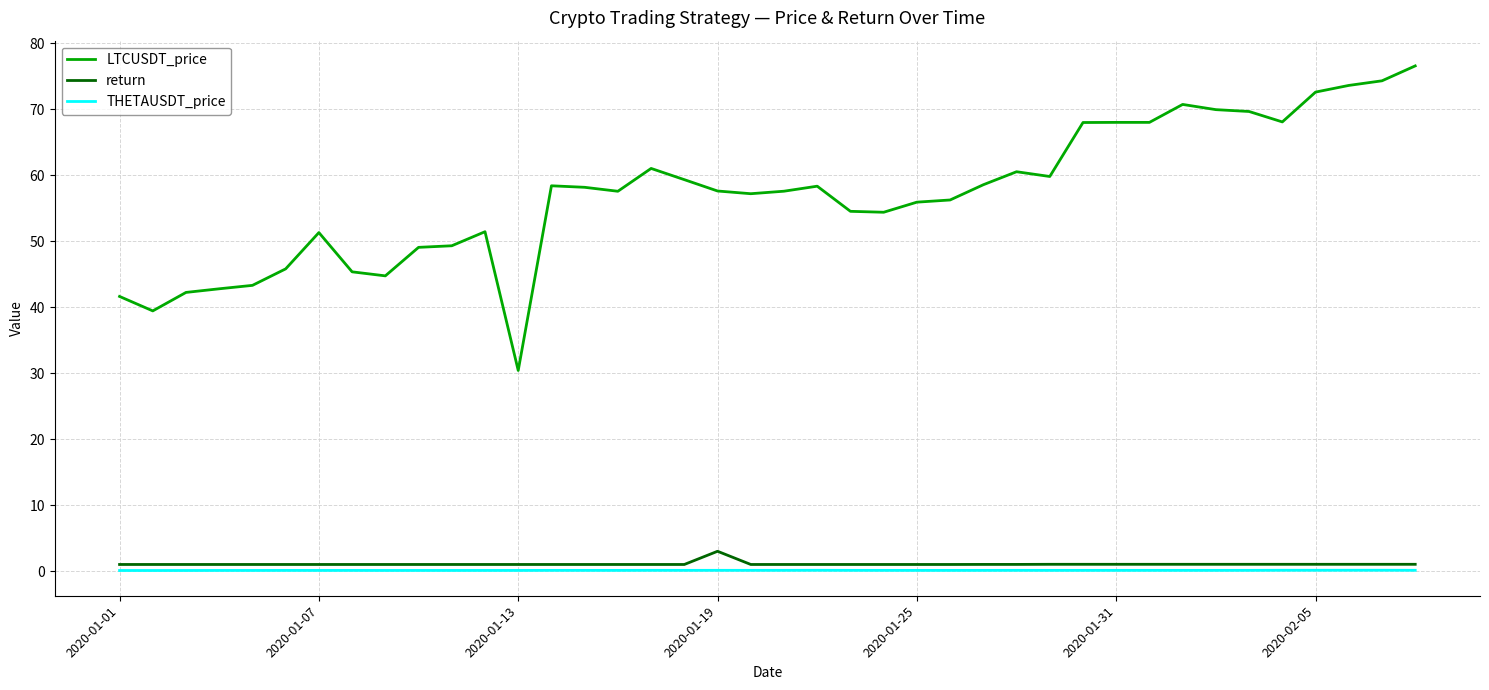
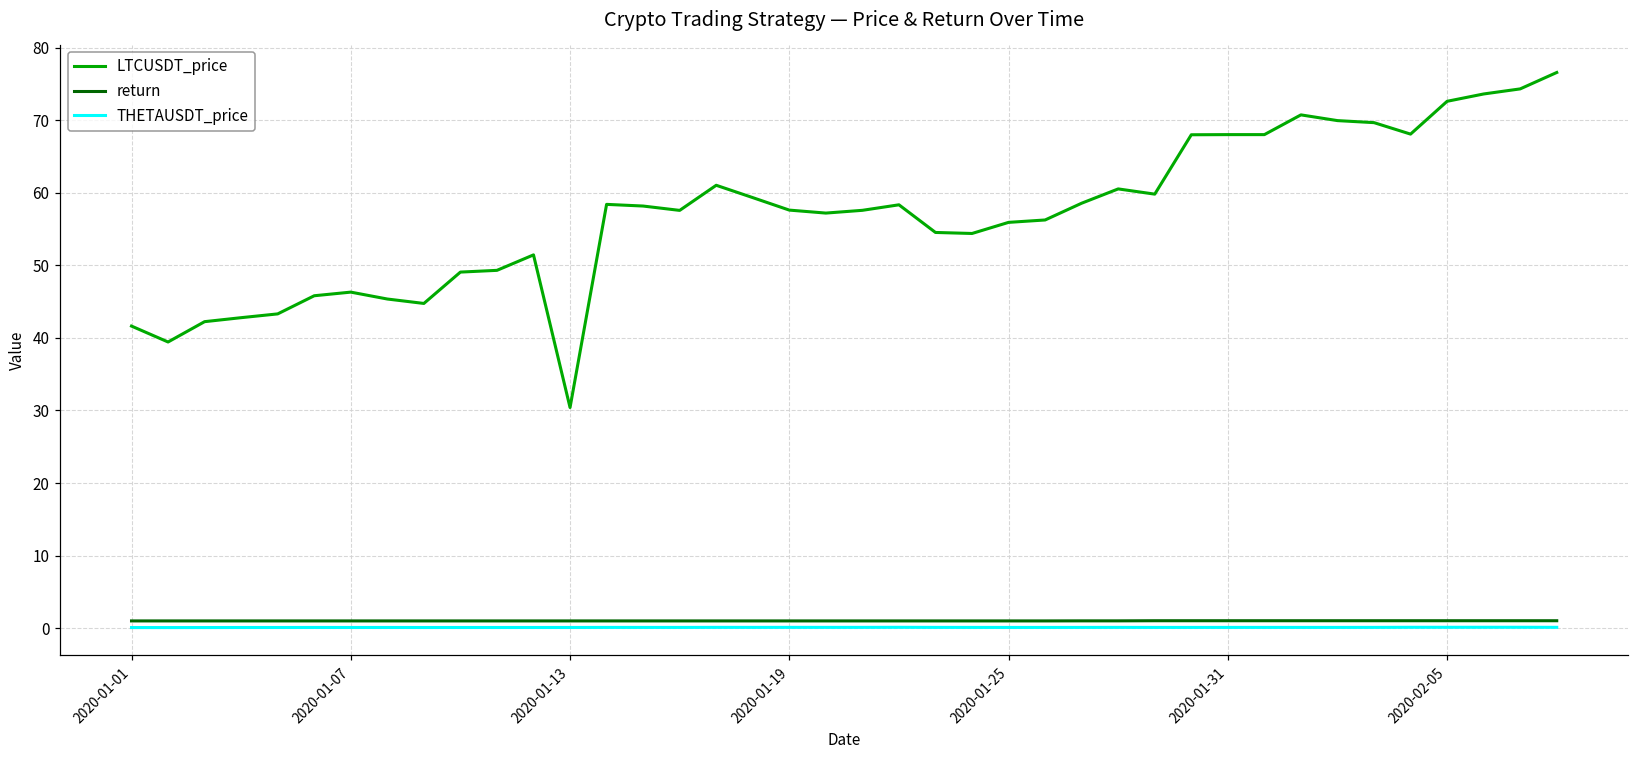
LTCUSDT_price, 2020-01-07: 51 -> 46
return, 2020-01-19: 3 -> 1
